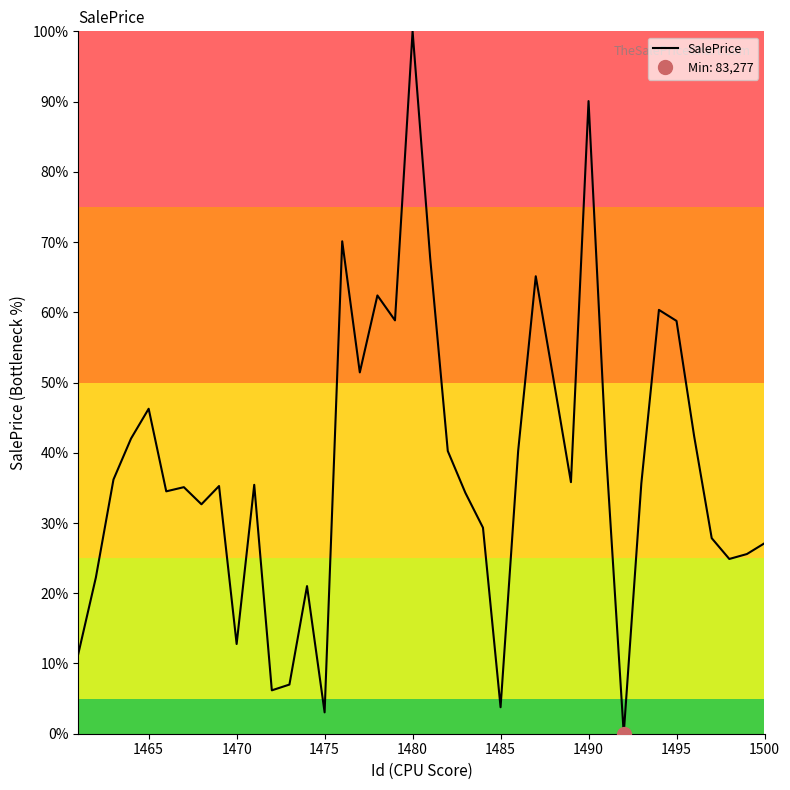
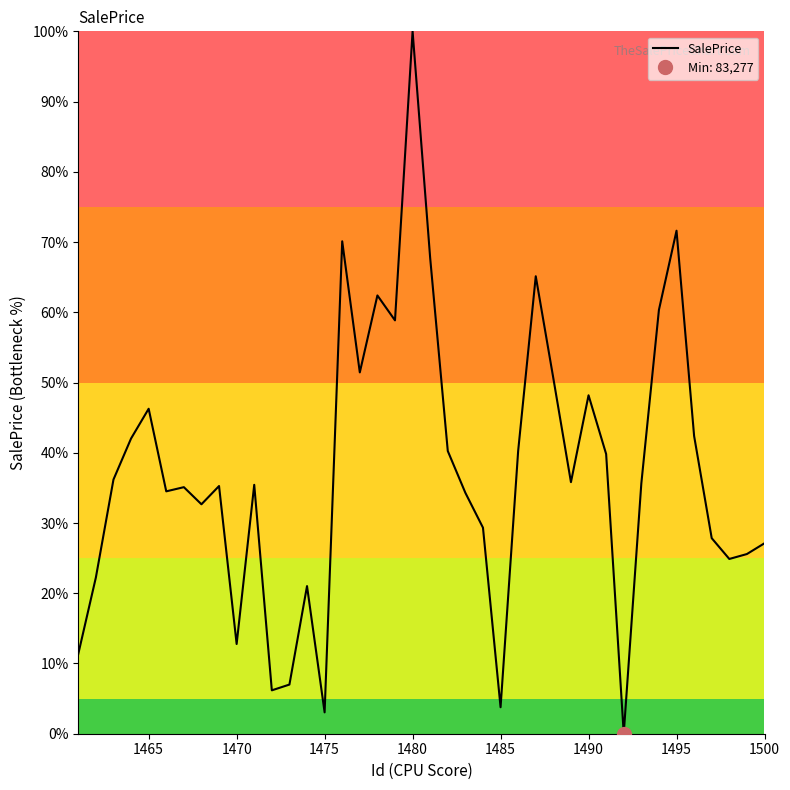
SalePrice, 1490: 90% -> 48%
SalePrice, 1495: 59% -> 72%
